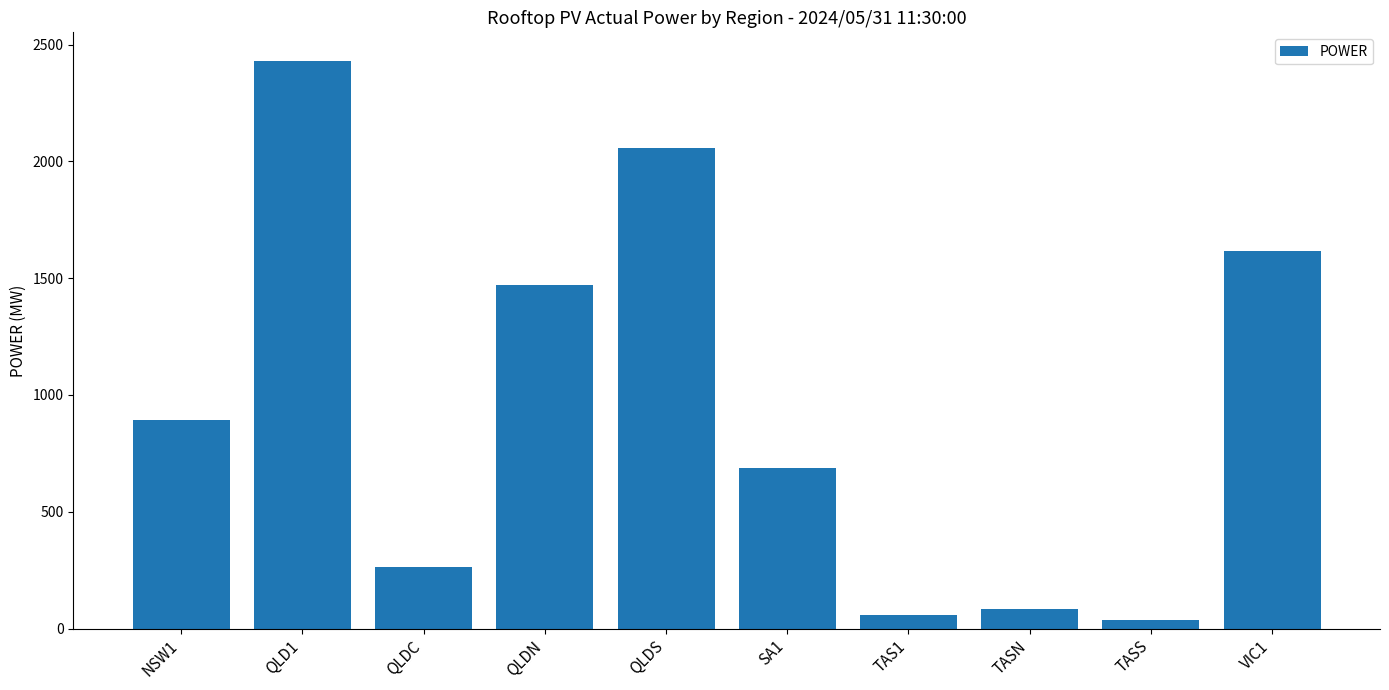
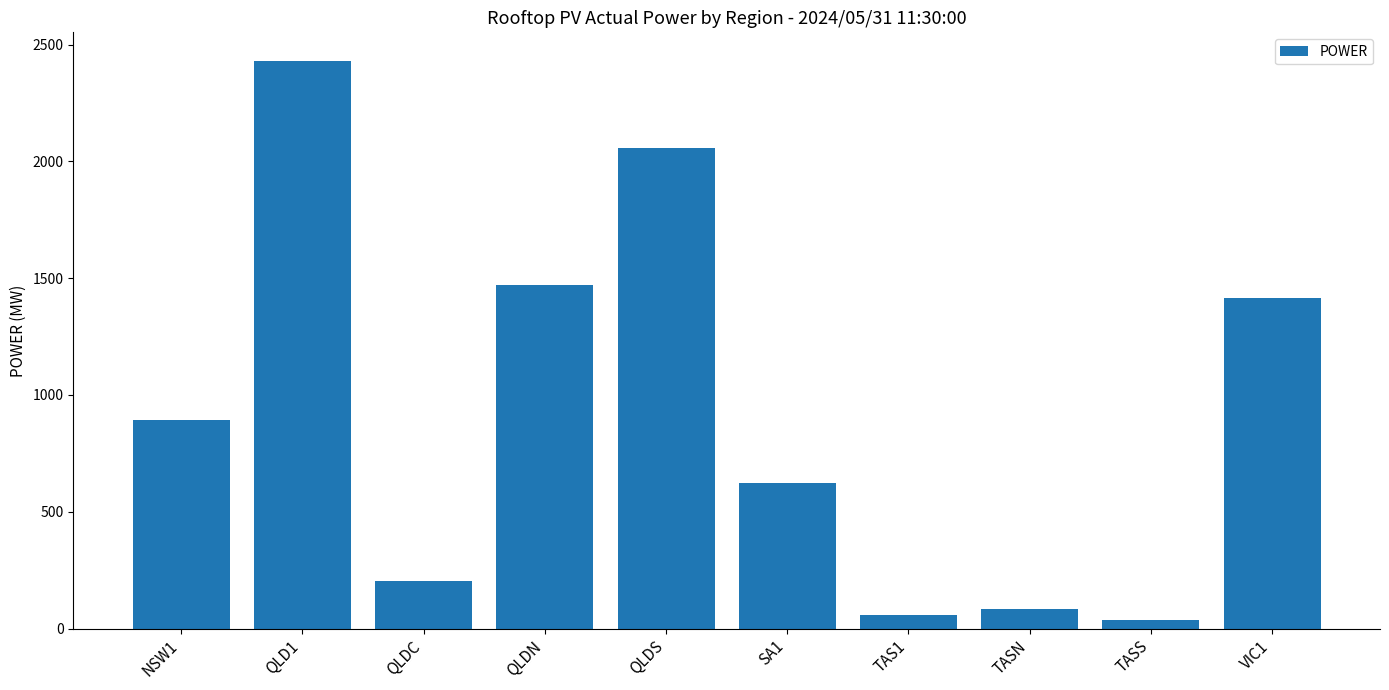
QLDC: 270 -> 200
SA1: 690 -> 620
VIC1: 1610 -> 1420
